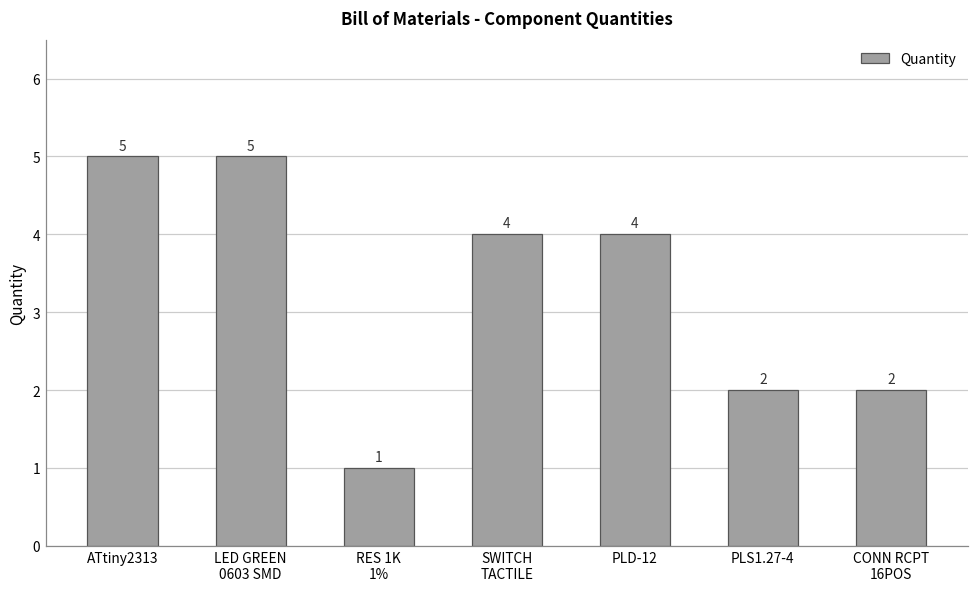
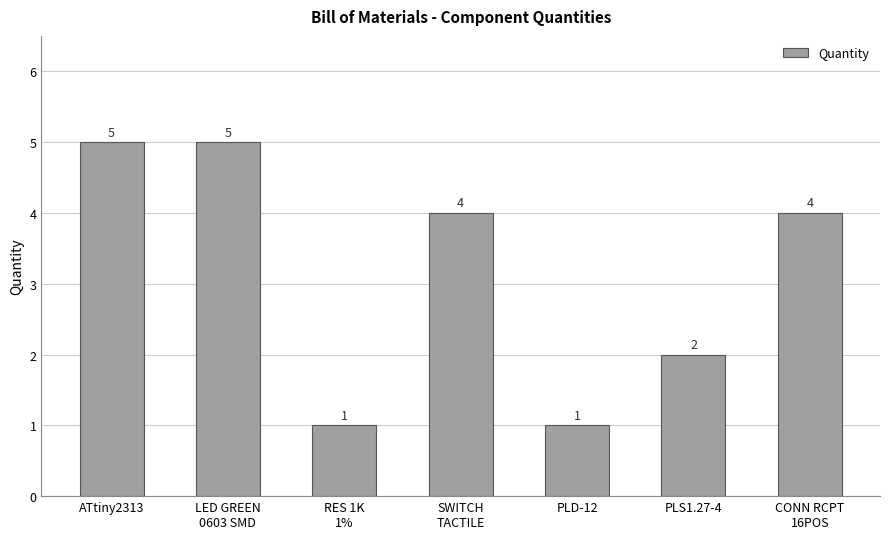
PLD-12: 4 -> 1
CONN RCPT 16POS: 2 -> 4
